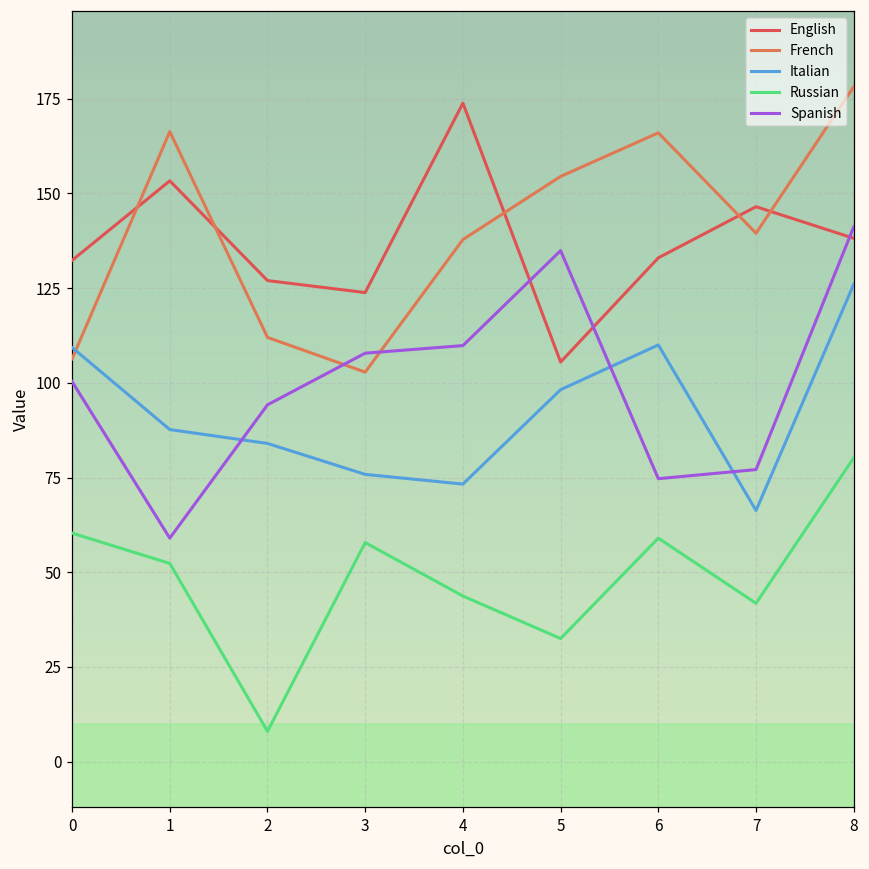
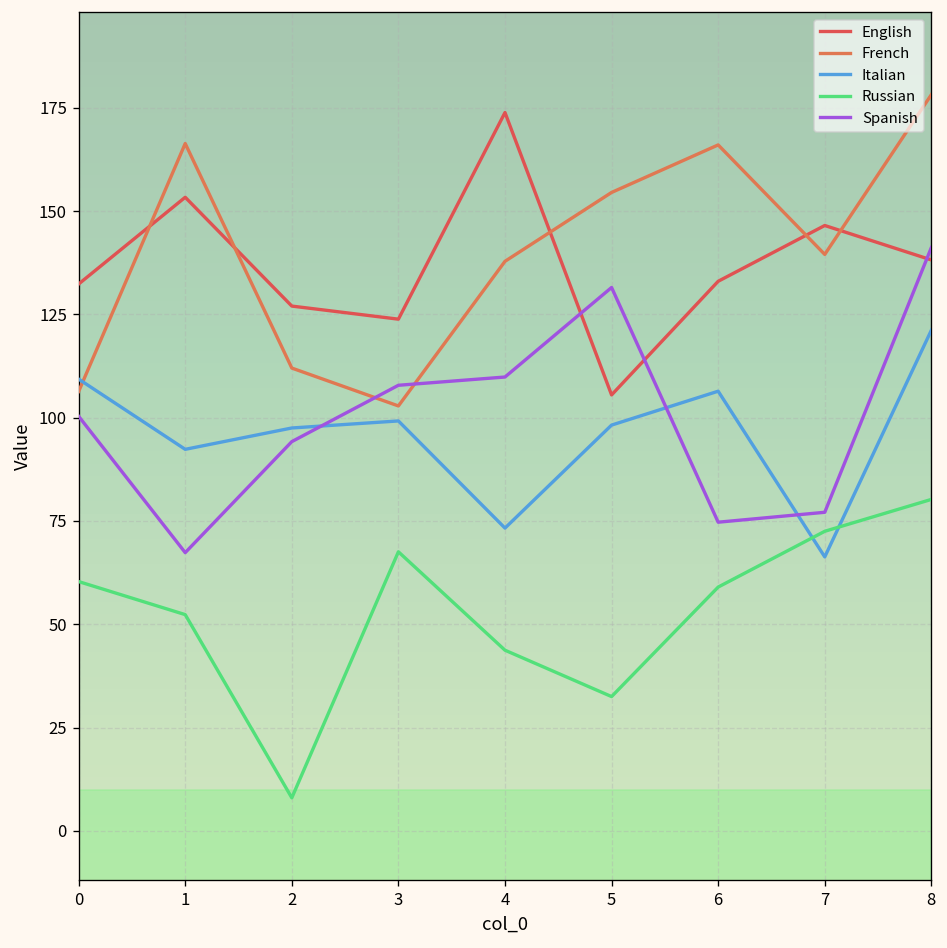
Italian, 1: 88 -> 92
Spanish, 1: 59 -> 67
Italian, 2: 84 -> 98
Italian, 3: 76 -> 99
Russian, 3: 58 -> 68
Spanish, 5: 135 -> 132
Italian, 6: 110 -> 106
Russian, 7: 42 -> 73
Italian, 8: 126 -> 121
